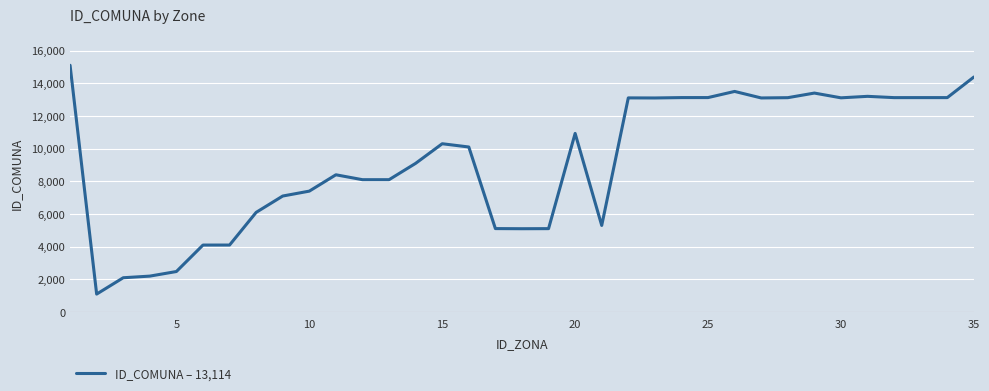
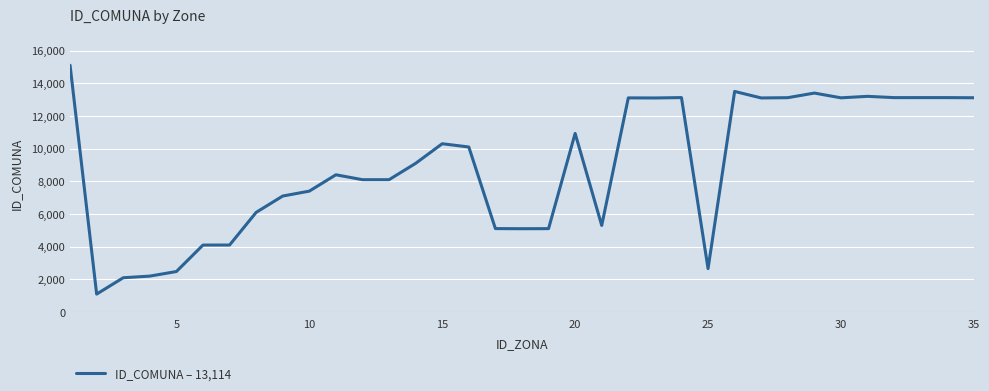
25: 13,100 -> 2,700
35: 14,400 -> 13,100
